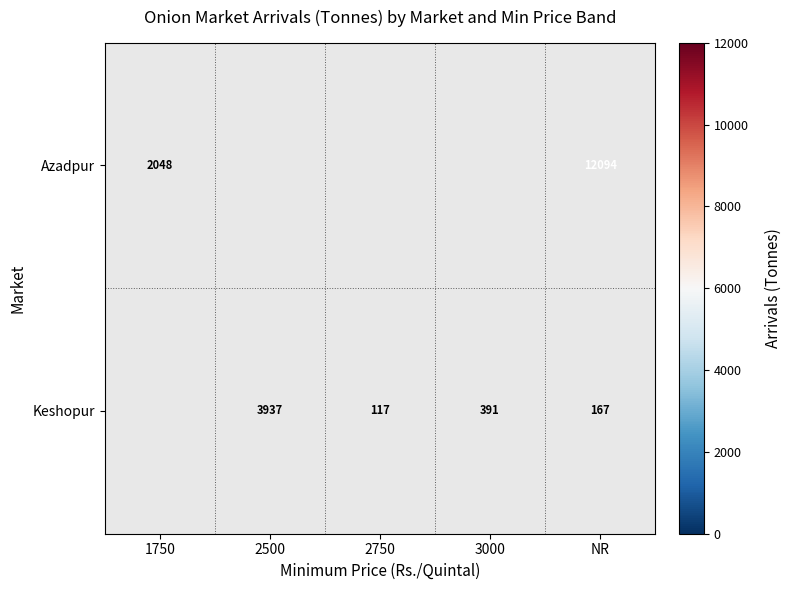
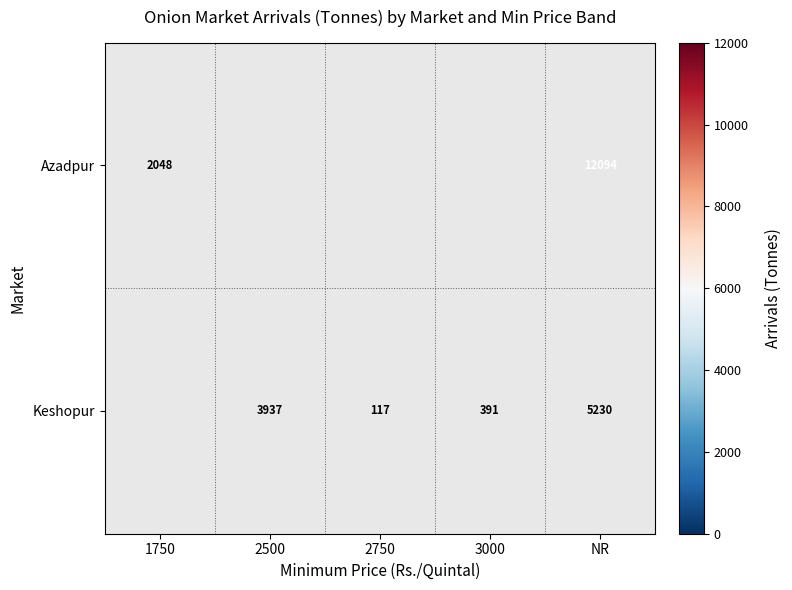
Keshopur, NR: 167 -> 5230
